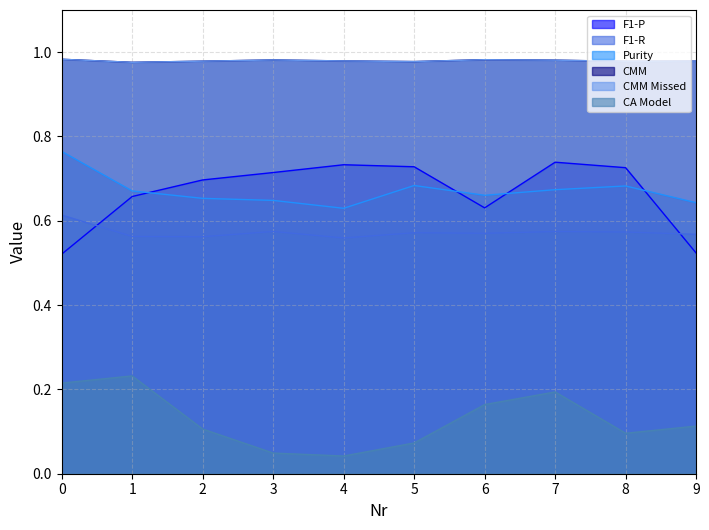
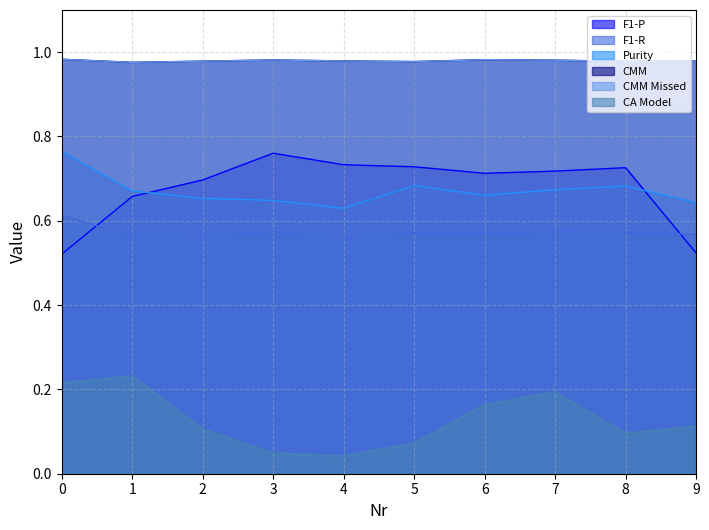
F1-P, 3: 0.71 -> 0.76
F1-P, 6: 0.63 -> 0.71
F1-P, 7: 0.74 -> 0.72
